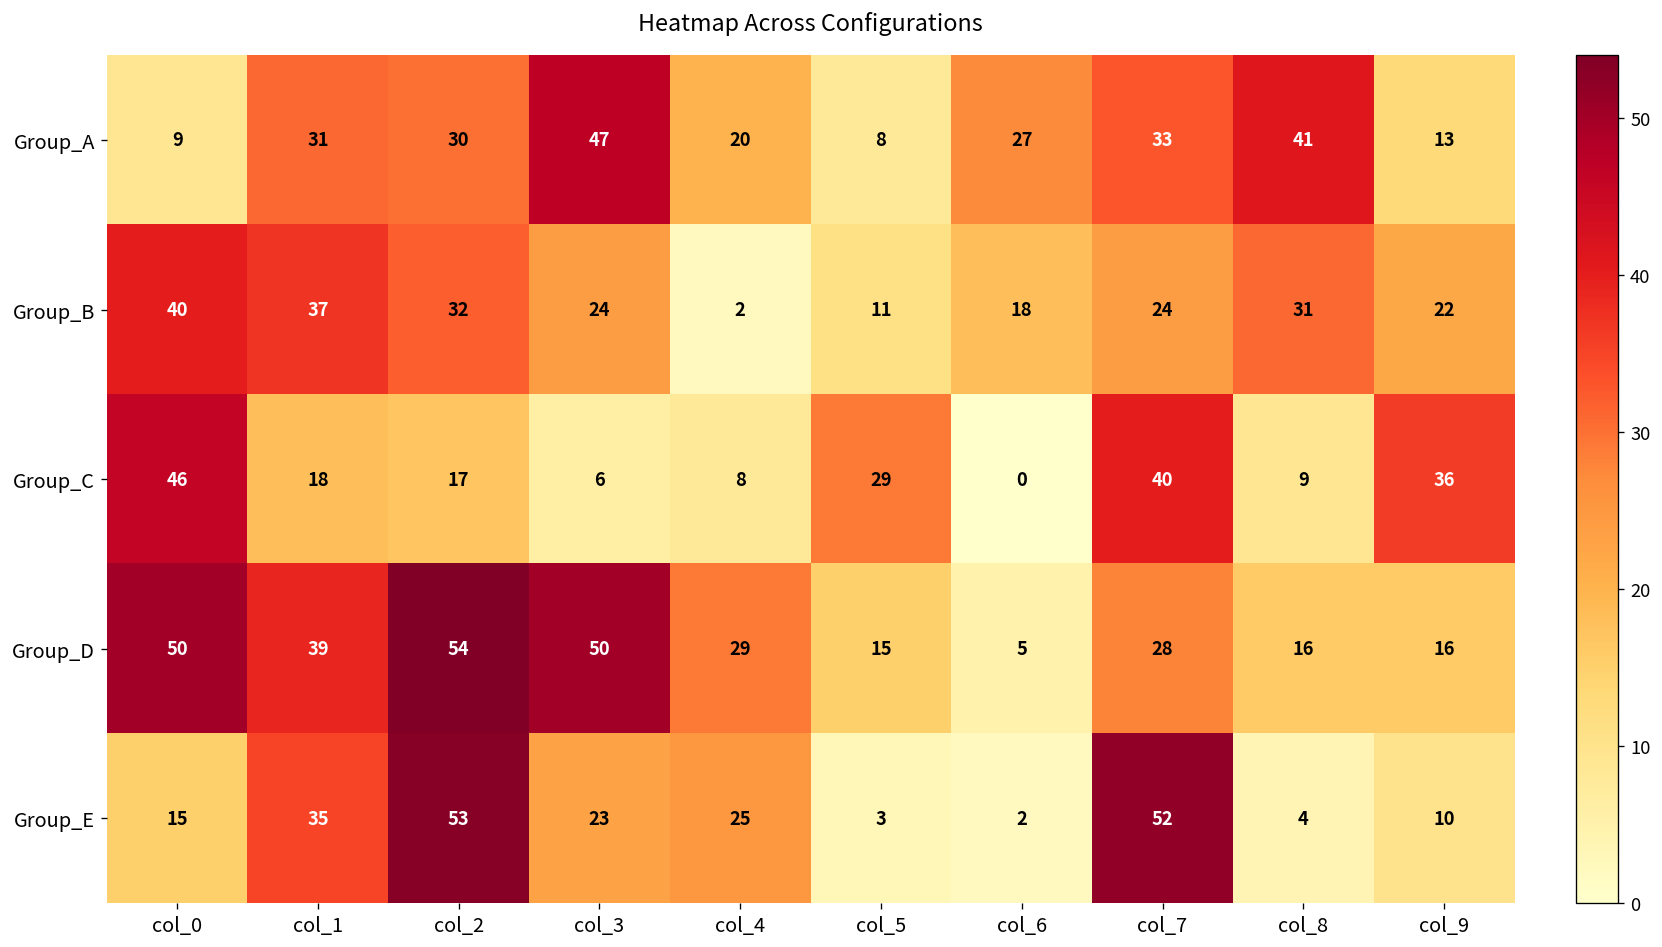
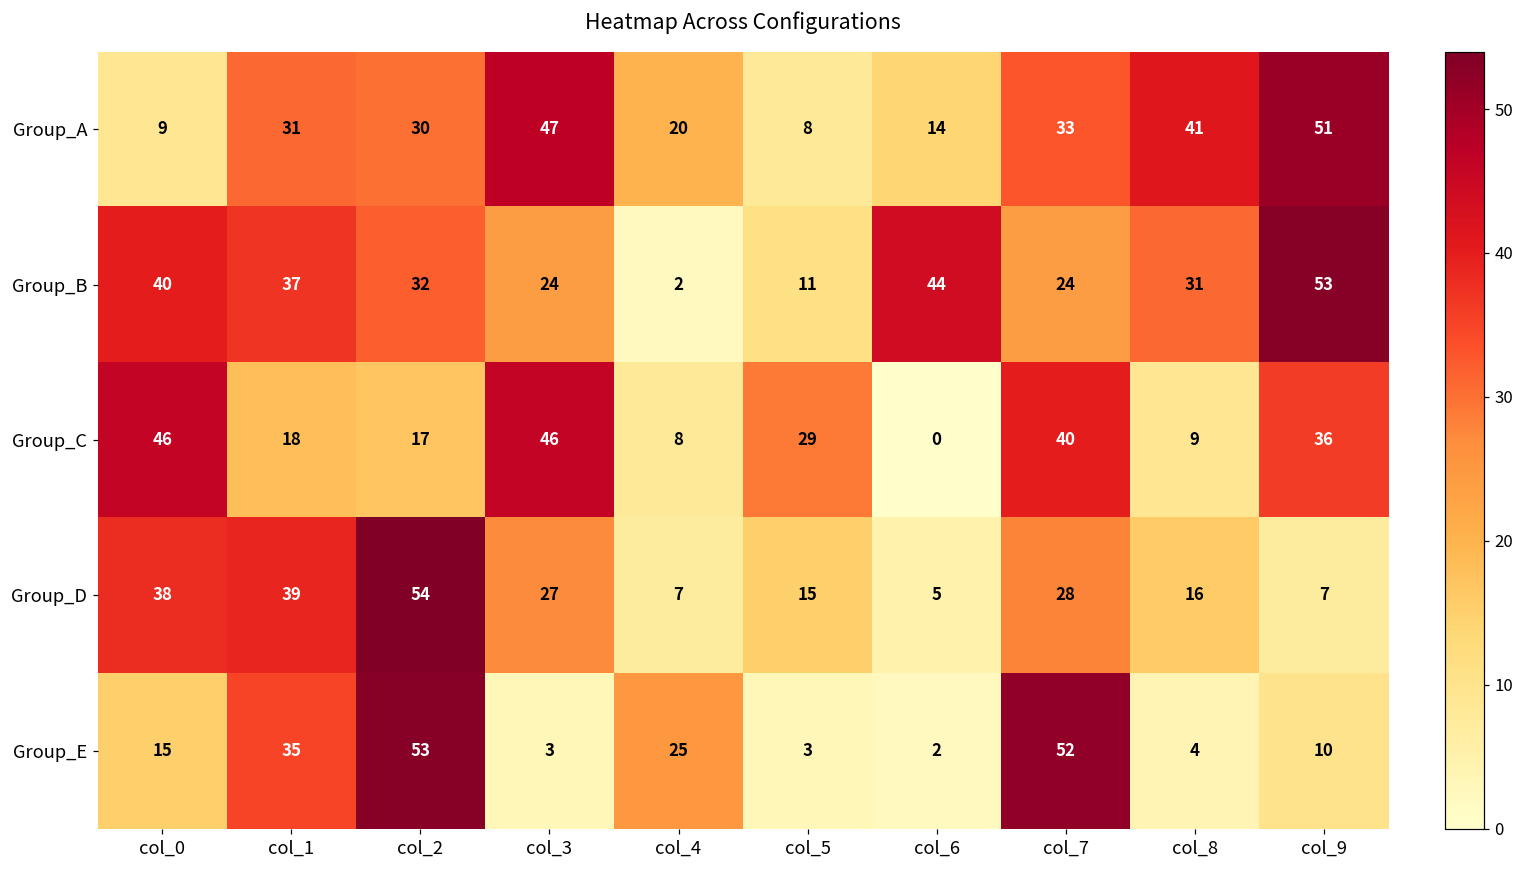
Group_A, col_6: 27 -> 14
Group_A, col_9: 13 -> 51
Group_B, col_6: 18 -> 44
Group_B, col_9: 22 -> 53
Group_C, col_3: 6 -> 46
Group_D, col_0: 50 -> 38
Group_D, col_3: 50 -> 27
Group_D, col_4: 29 -> 7
Group_D, col_9: 16 -> 7
Group_E, col_3: 23 -> 3
